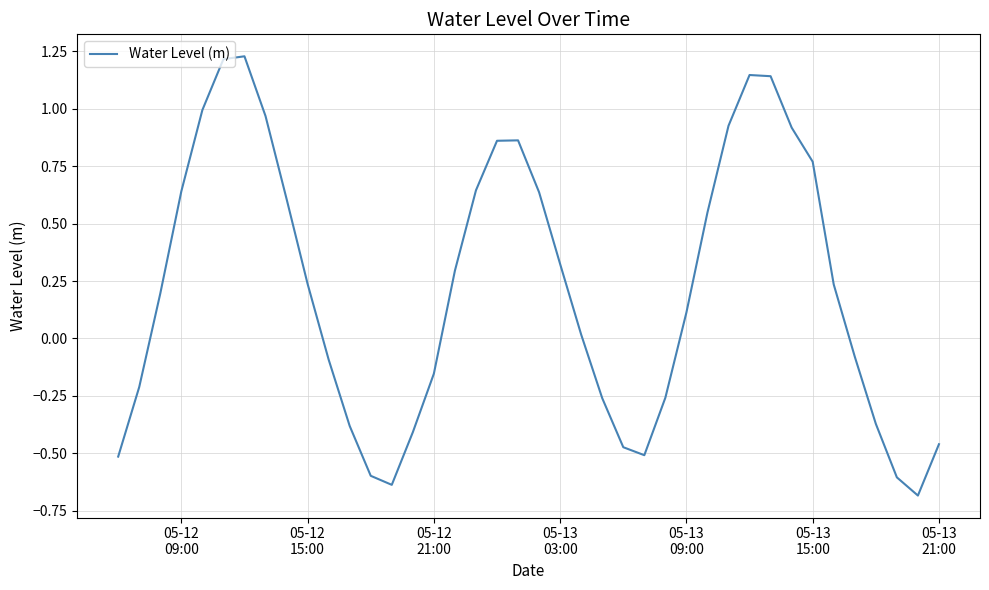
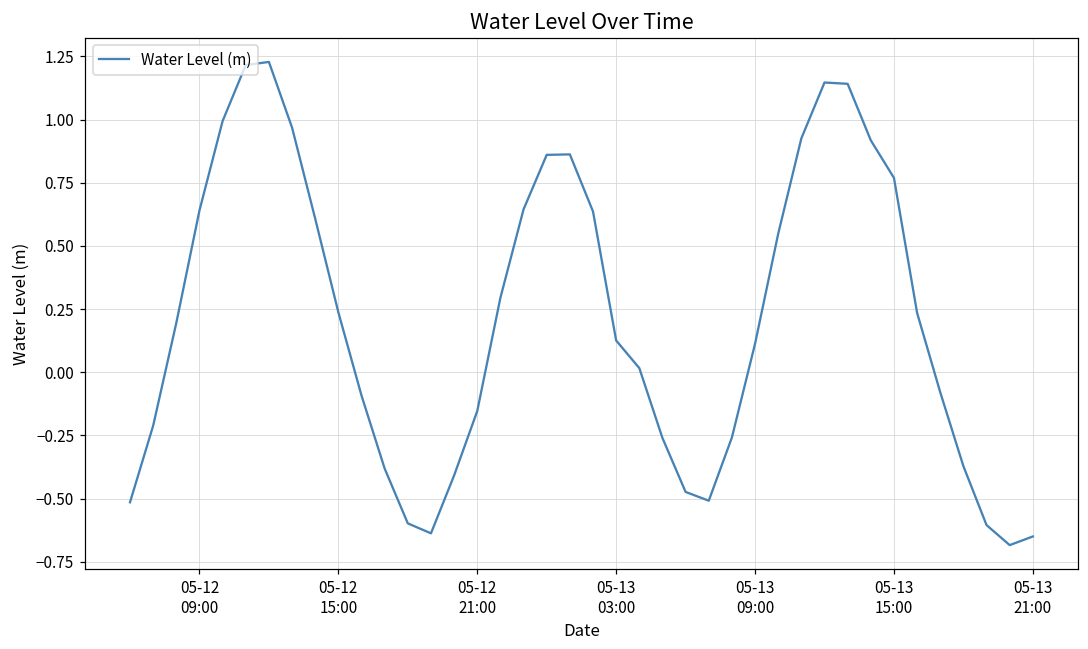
05-13 03:00: 0.32 -> 0.13
05-13 21:00: -0.46 -> -0.65
